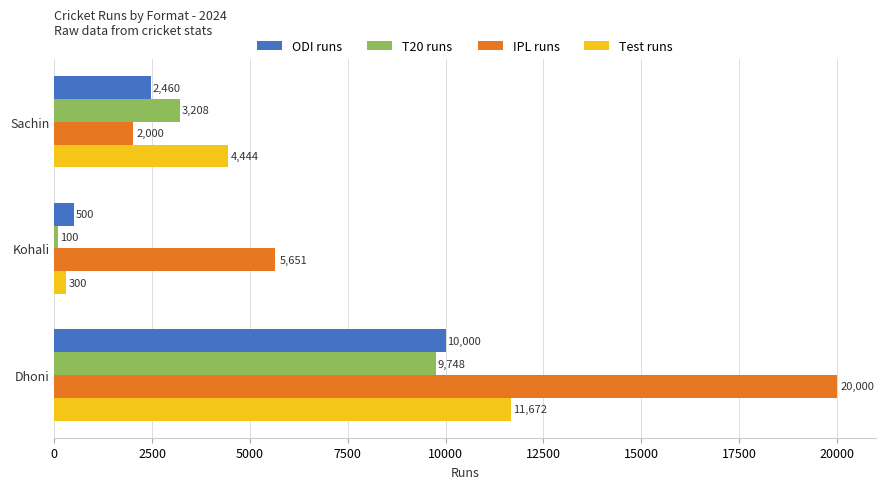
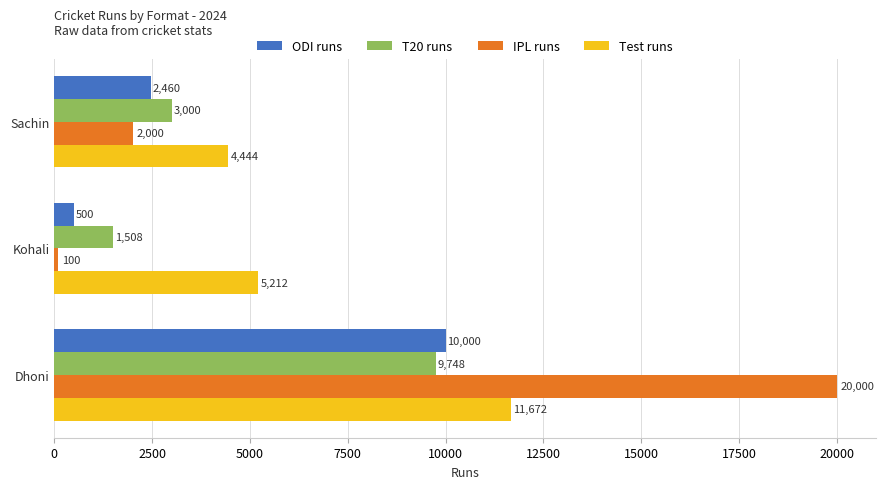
T20 runs, Sachin: 3,208 -> 3,000
T20 runs, Kohali: 100 -> 1,508
IPL runs, Kohali: 5,651 -> 100
Test runs, Kohali: 300 -> 5,212
